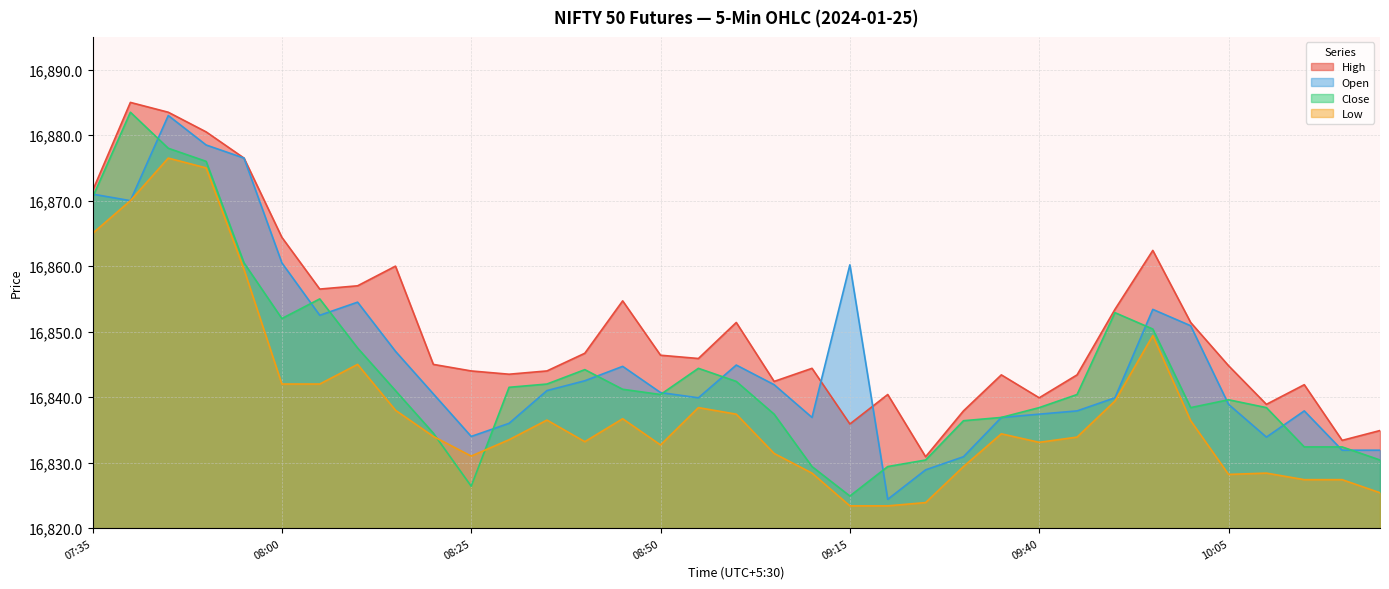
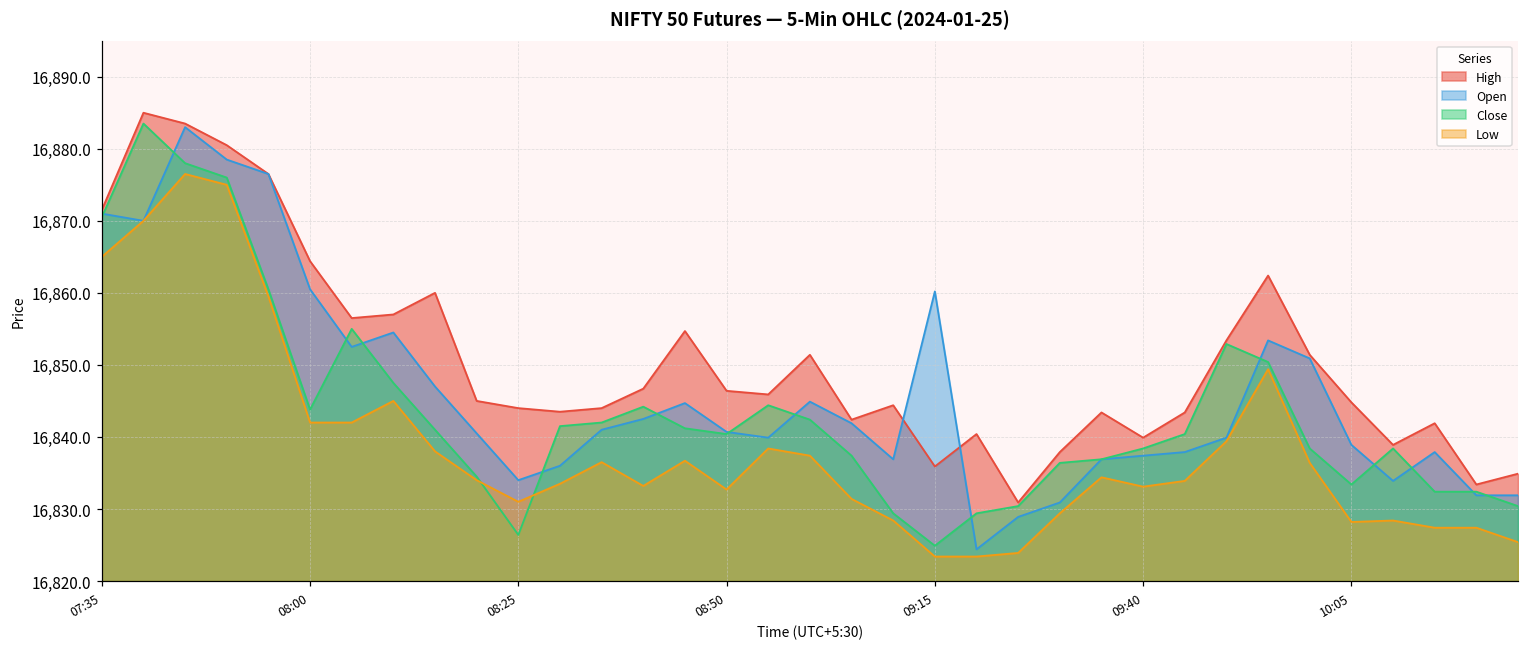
Close, 08:00: 16,852 -> 16,844
Close, 10:05: 16,840 -> 16,833
